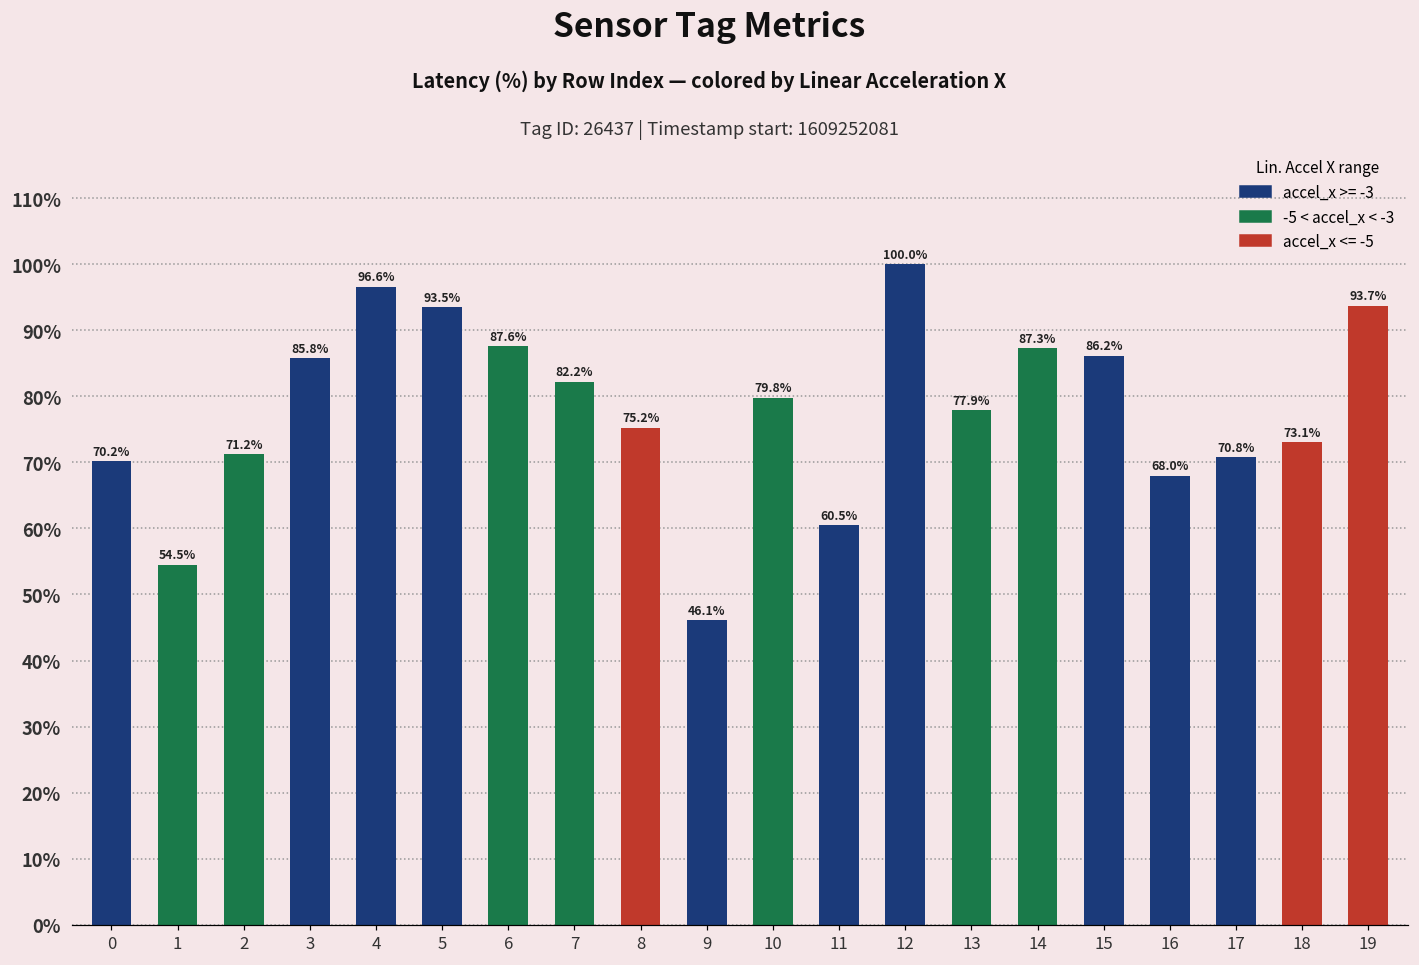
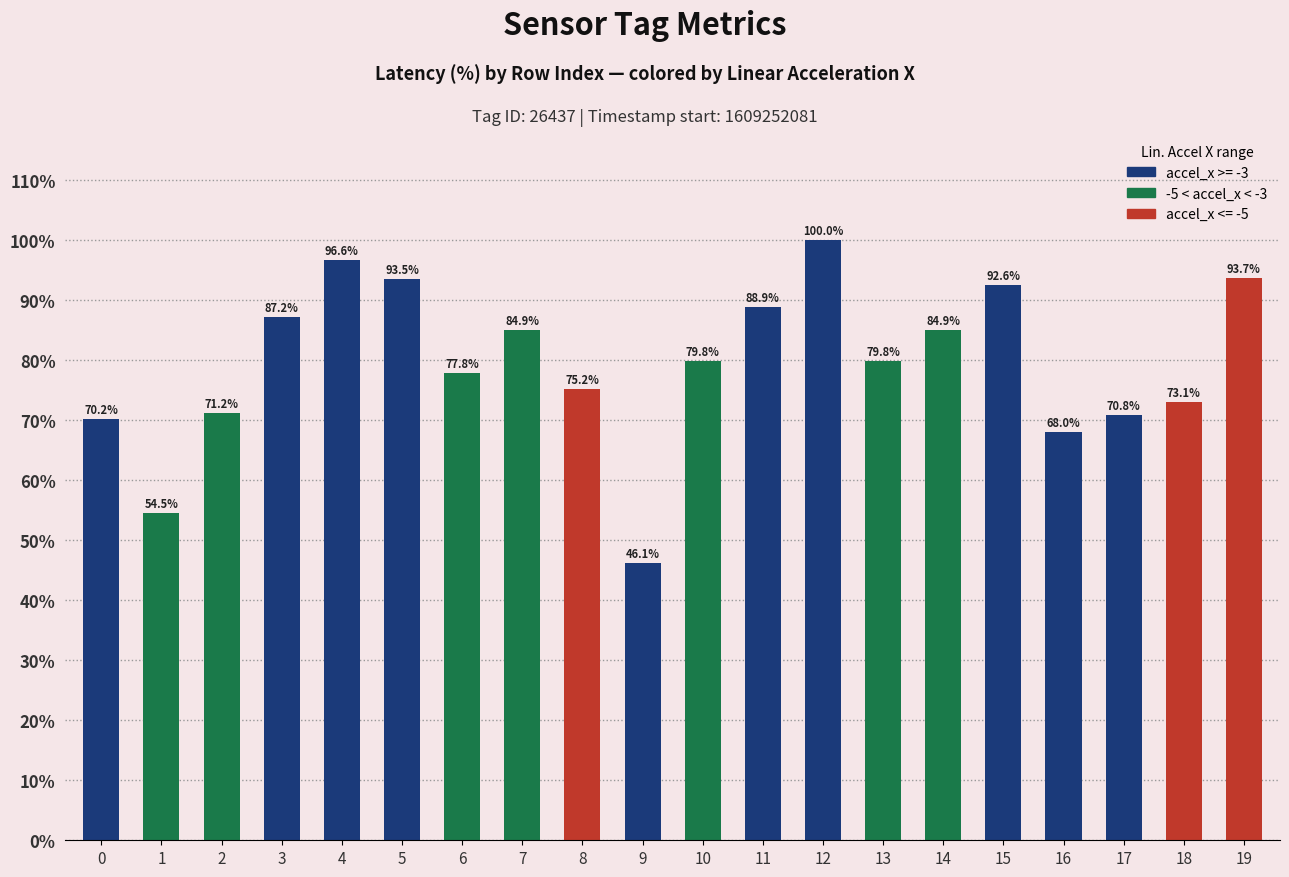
3: 85.8% -> 87.2%
6: 87.6% -> 77.8%
7: 82.2% -> 84.9%
11: 60.5% -> 88.9%
13: 77.9% -> 79.8%
14: 87.3% -> 84.9%
15: 86.2% -> 92.6%
